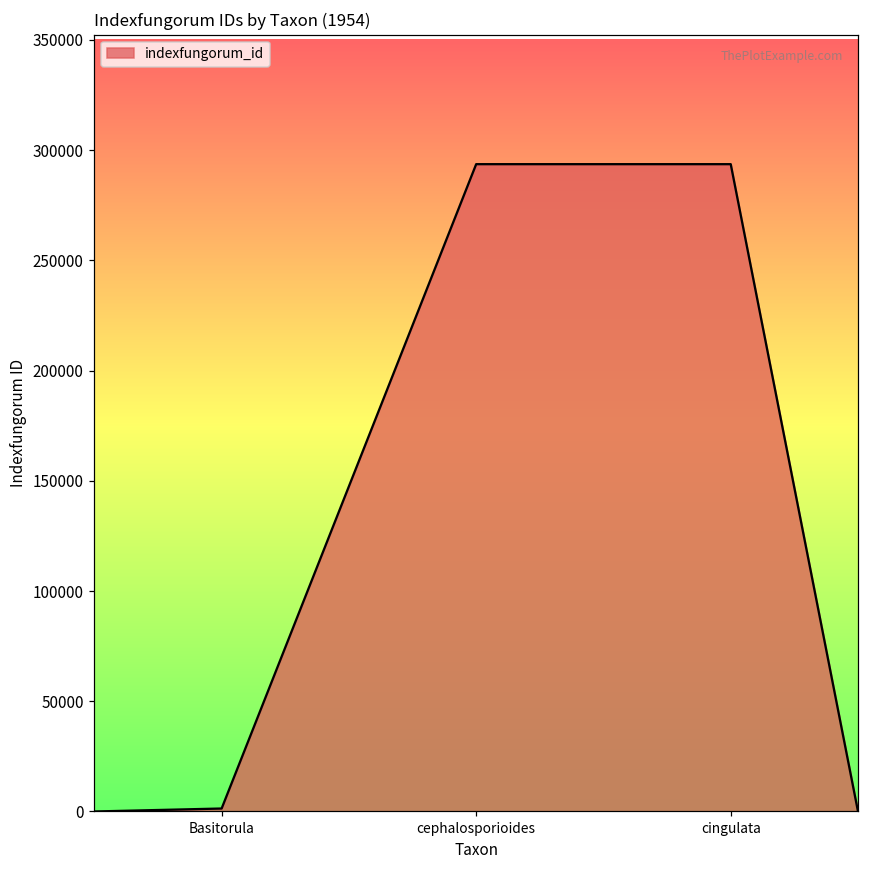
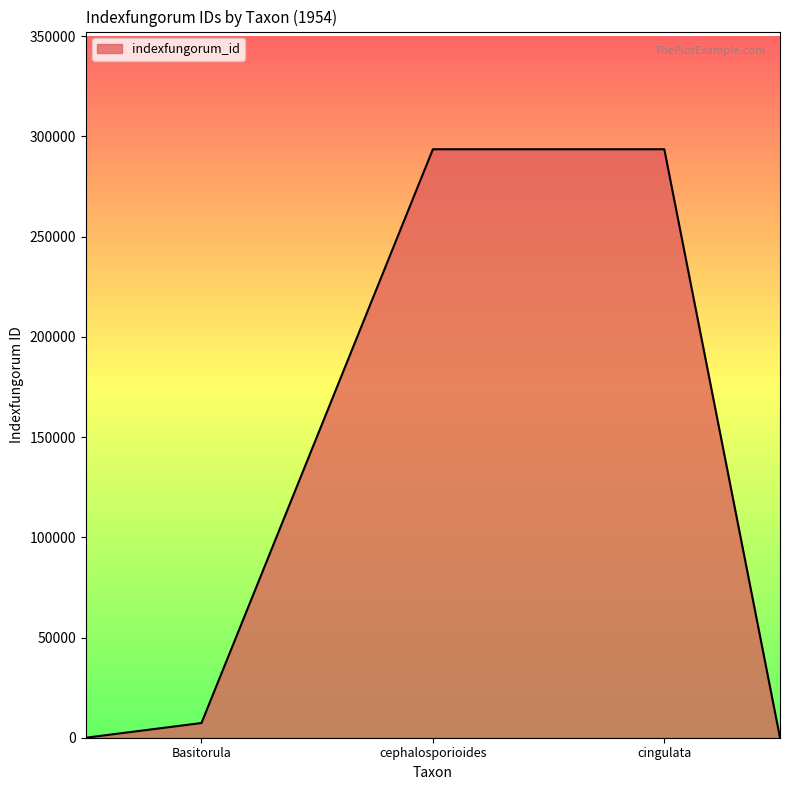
Basitorula: 1000 -> 7000
